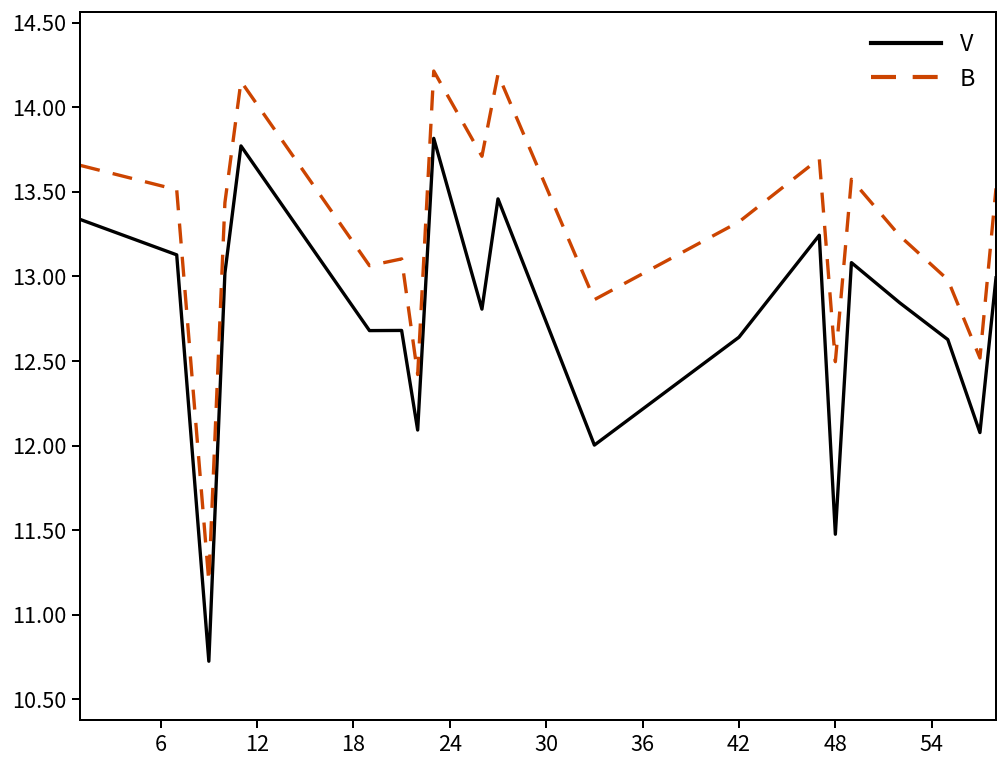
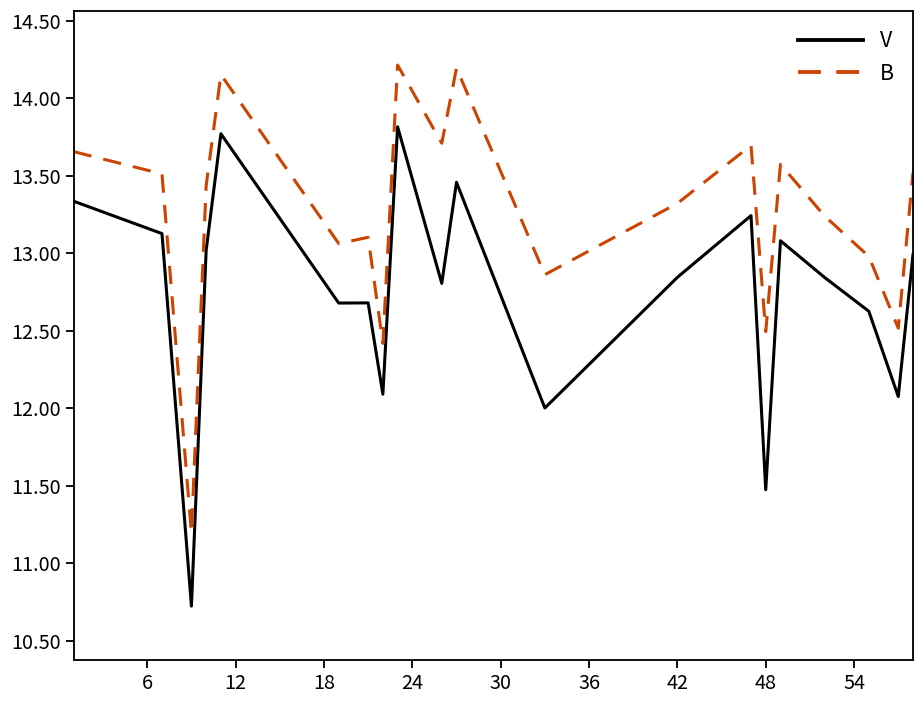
V, 42: 12.64 -> 12.85
